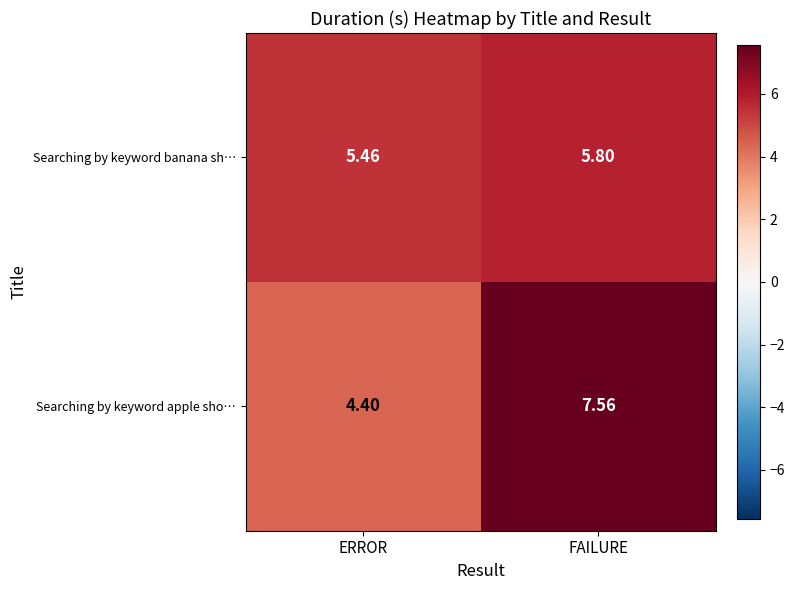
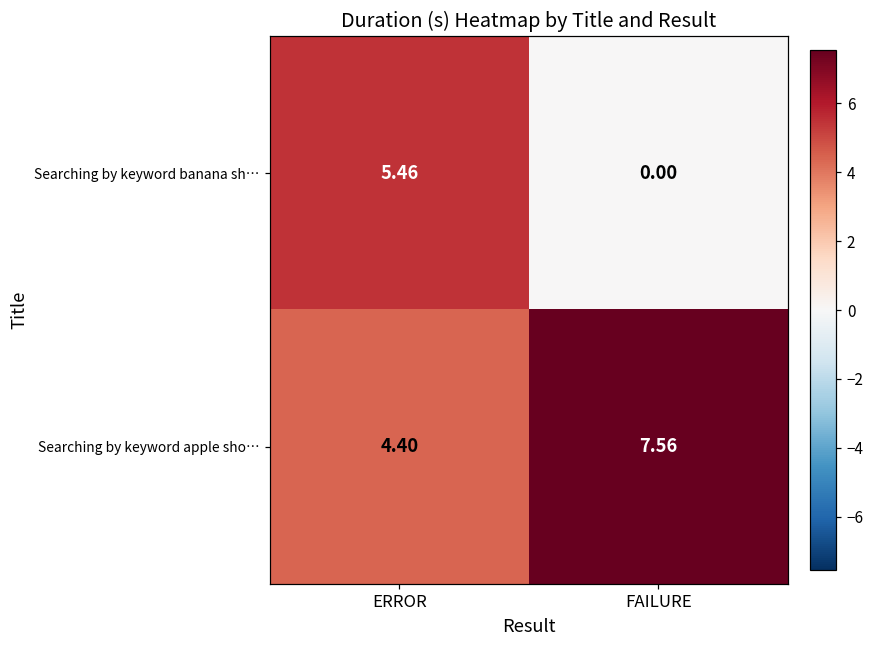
Searching by keyword banana sh…, FAILURE: 5.80 -> 0.00
